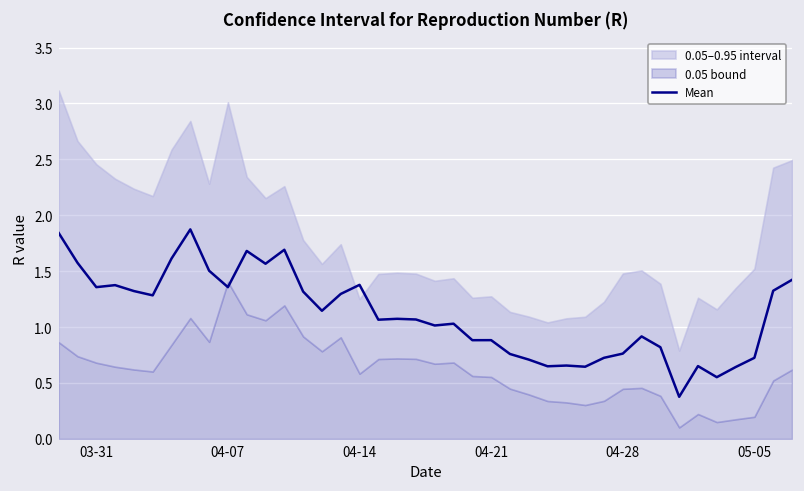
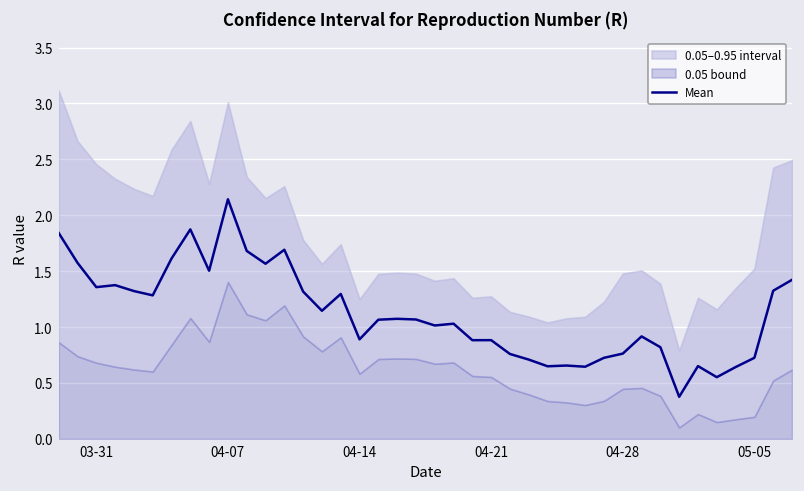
Mean, 04-07: 1.4 -> 2.1
Mean, 04-14: 1.4 -> 0.9
